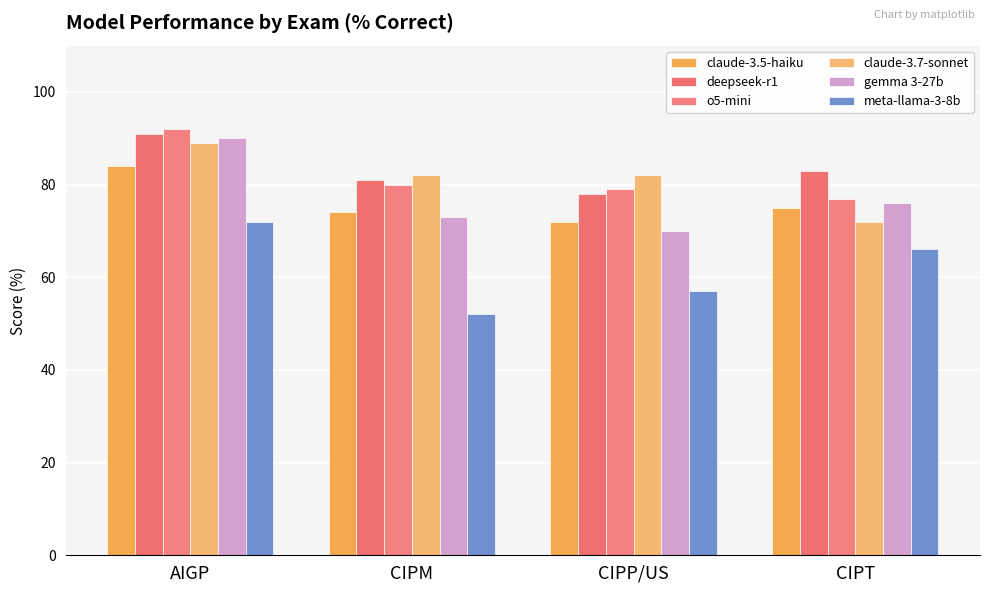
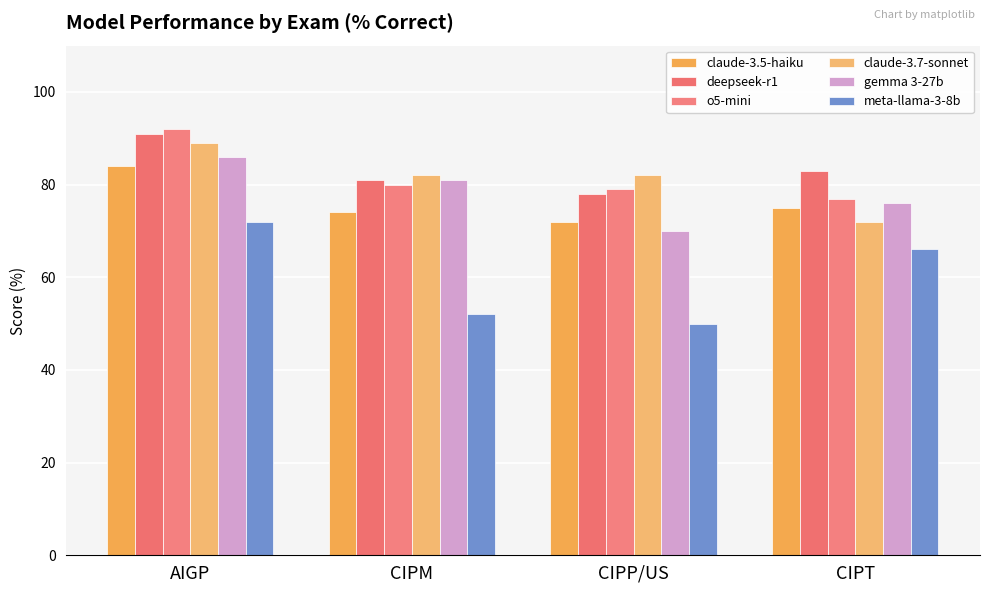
gemma 3-27b, AIGP: 90 -> 86
gemma 3-27b, CIPM: 73 -> 81
meta-llama-3-8b, CIPP/US: 57 -> 50
